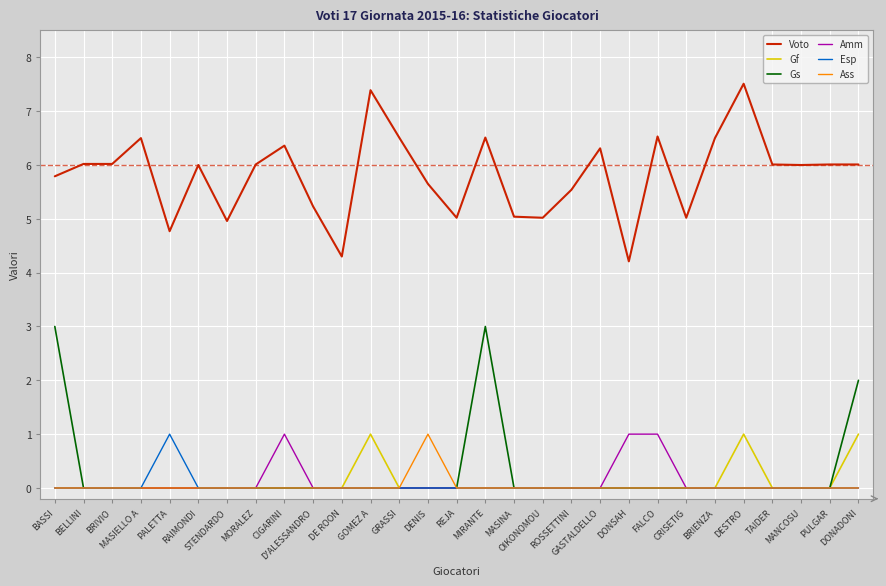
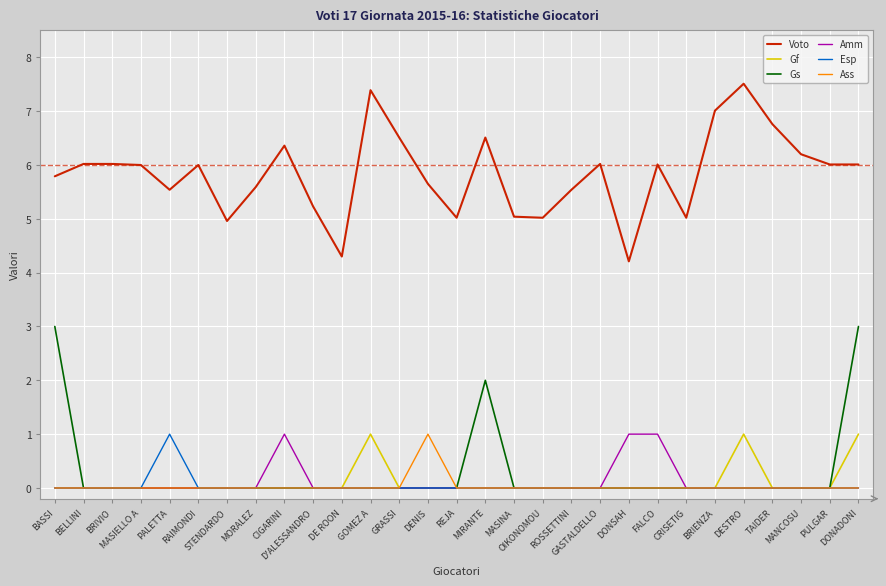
Voto, MASIELLO A: 6.5 -> 6.0
Voto, PALETTA: 4.8 -> 5.5
Voto, MORALEZ: 6.0 -> 5.6
Gs, MIRANTE: 3 -> 2
Voto, GASTALDELLO: 6.3 -> 6.0
Voto, FALCO: 6.5 -> 6.0
Voto, BRIENZA: 6.5 -> 7.0
Voto, TAIDER: 6.0 -> 6.8
Voto, MANCOSU: 6.0 -> 6.2
Gs, DONADONI: 2 -> 3
